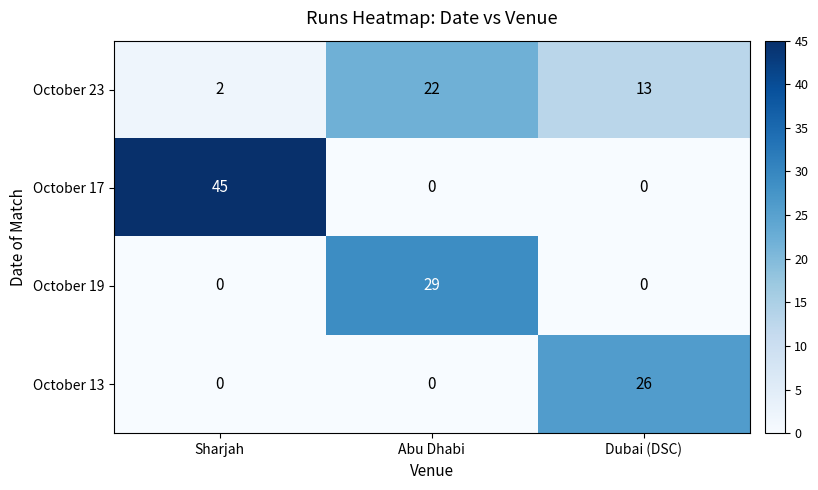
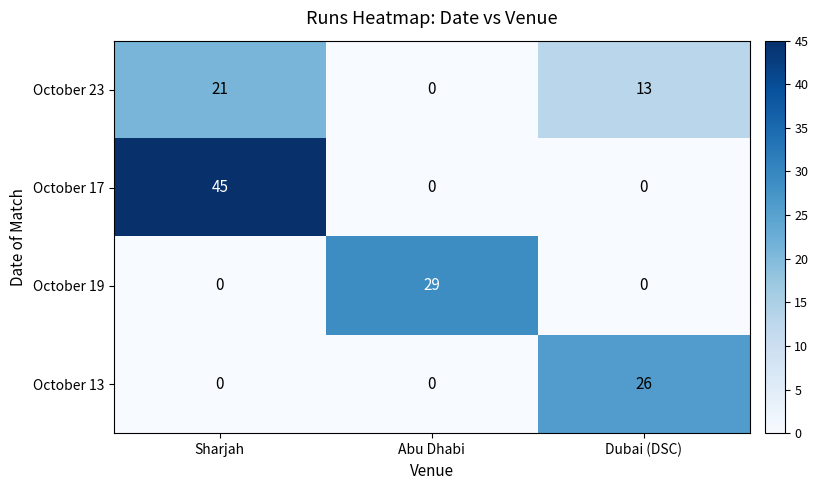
October 23, Sharjah: 2 -> 21
October 23, Abu Dhabi: 22 -> 0
